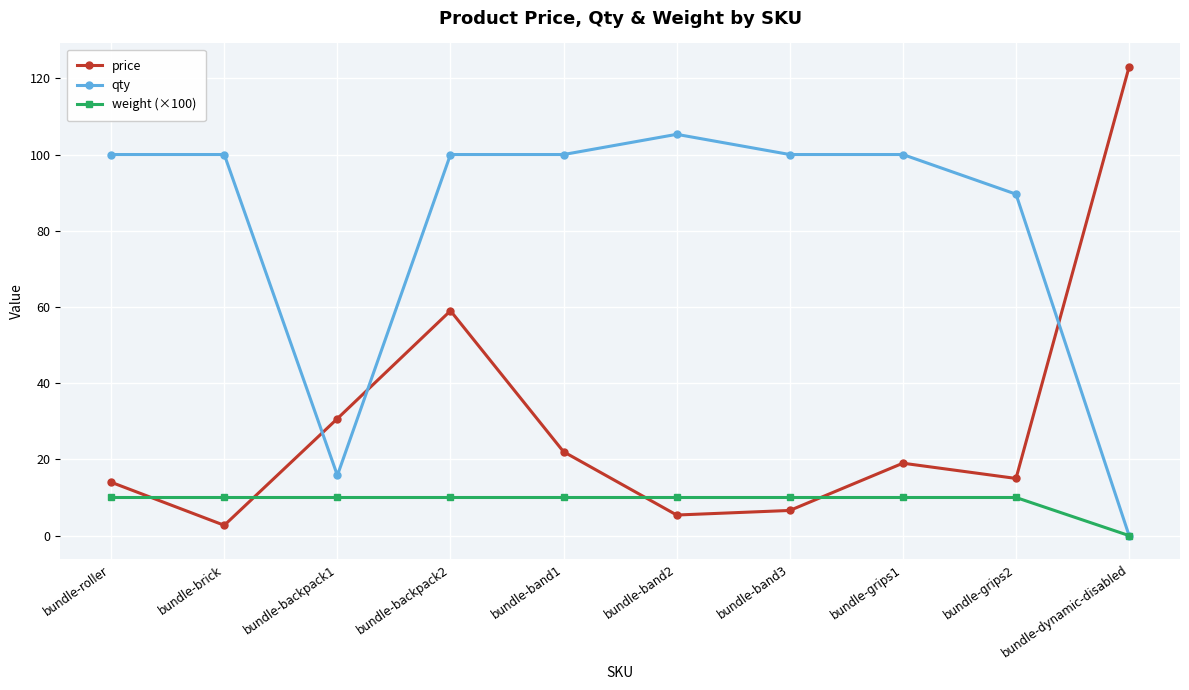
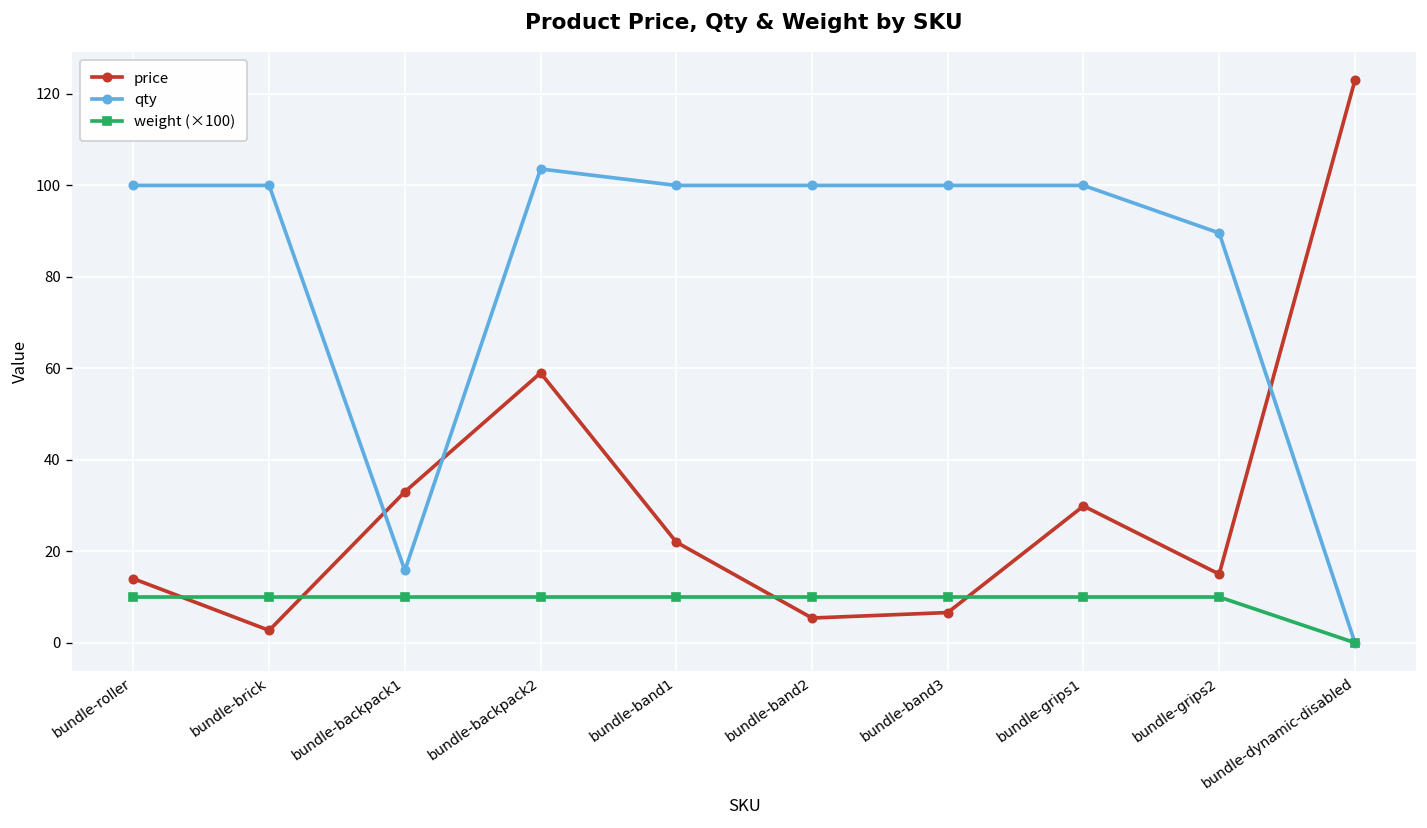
price, bundle-backpack1: 31 -> 33
qty, bundle-backpack2: 100 -> 104
qty, bundle-band2: 105 -> 100
price, bundle-grips1: 19 -> 30
